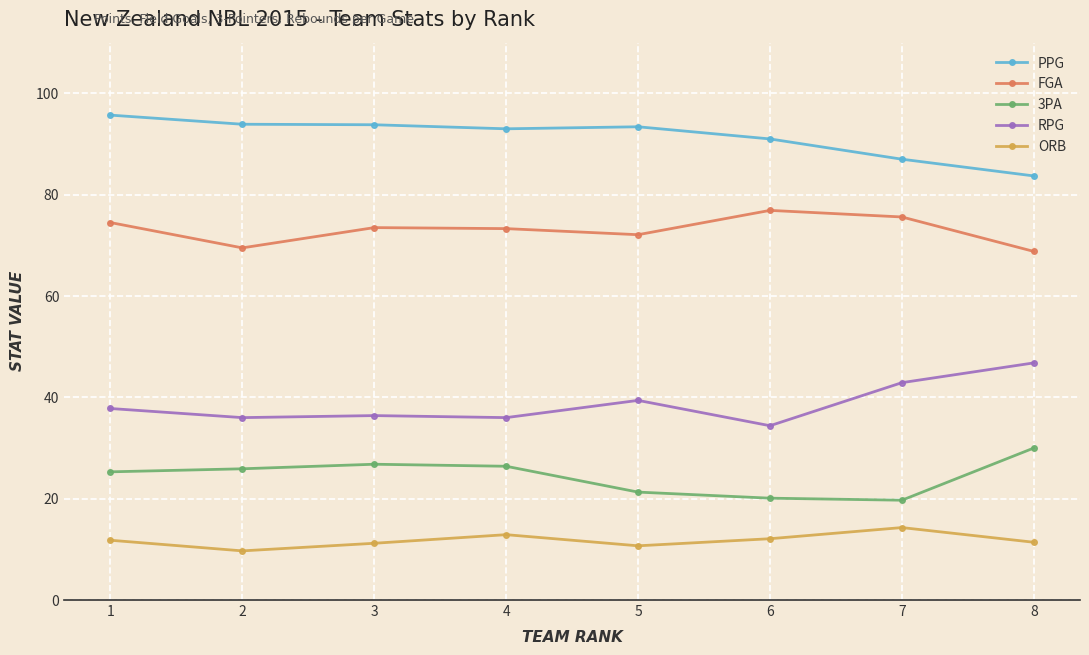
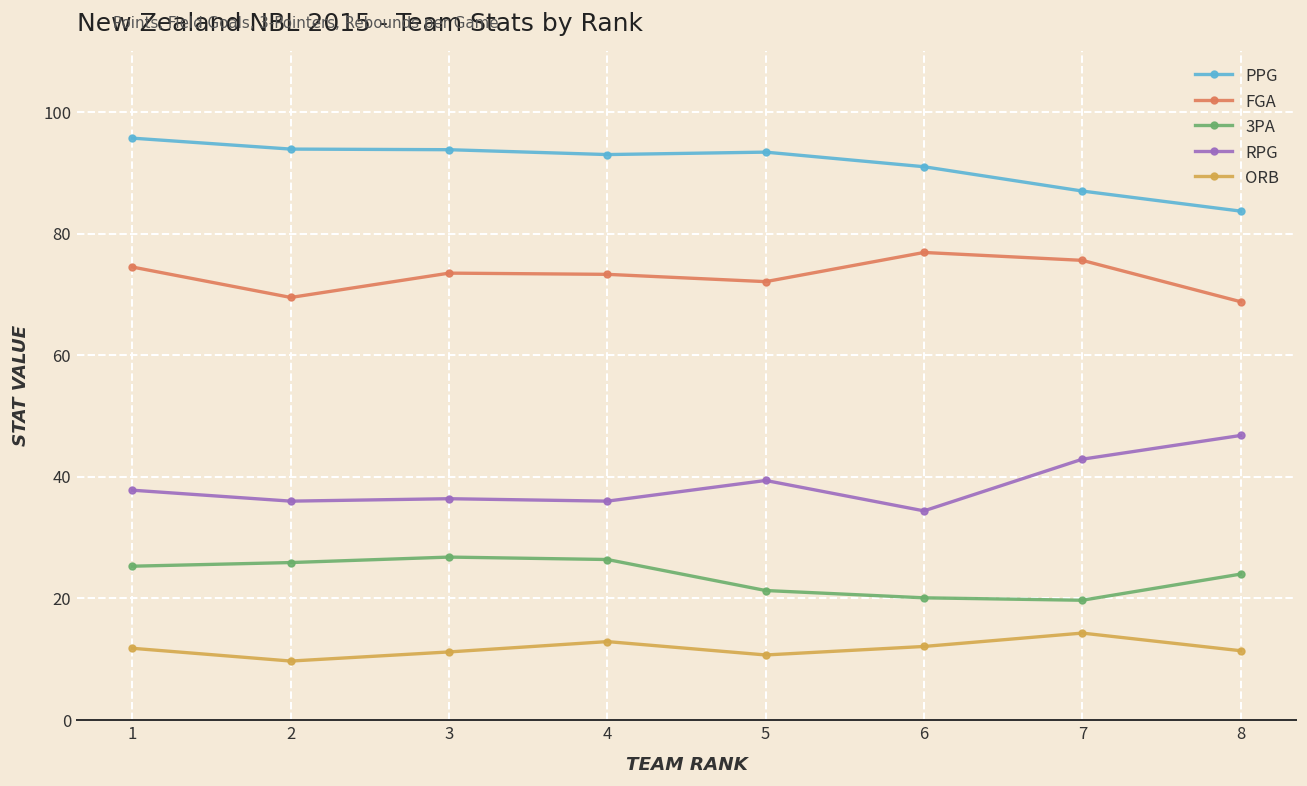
3PA, 8: 30 -> 24
